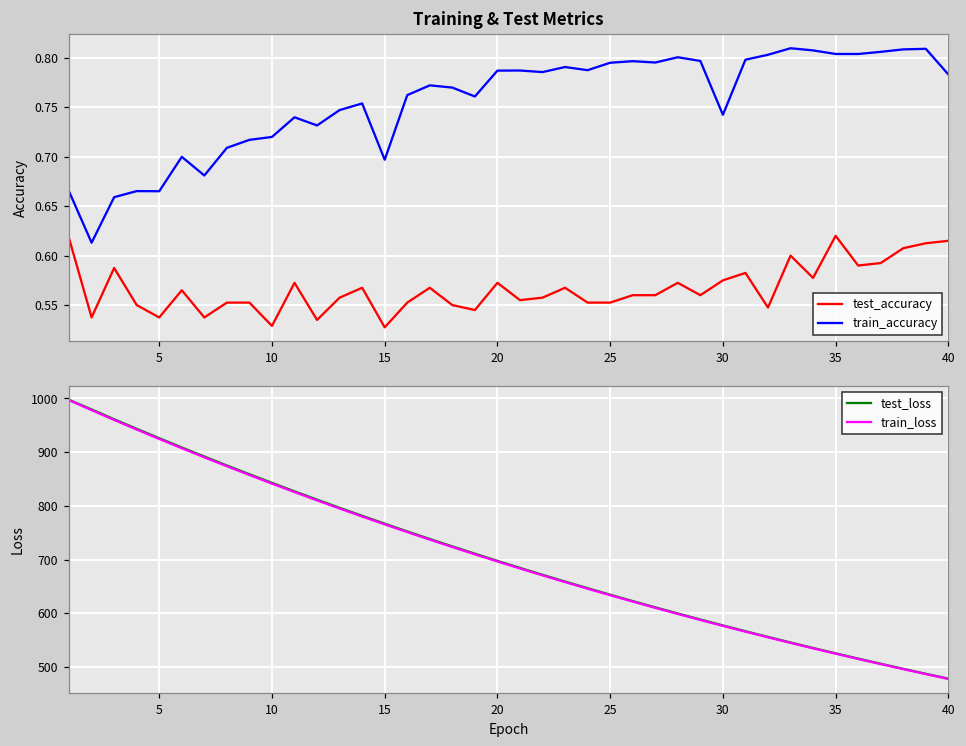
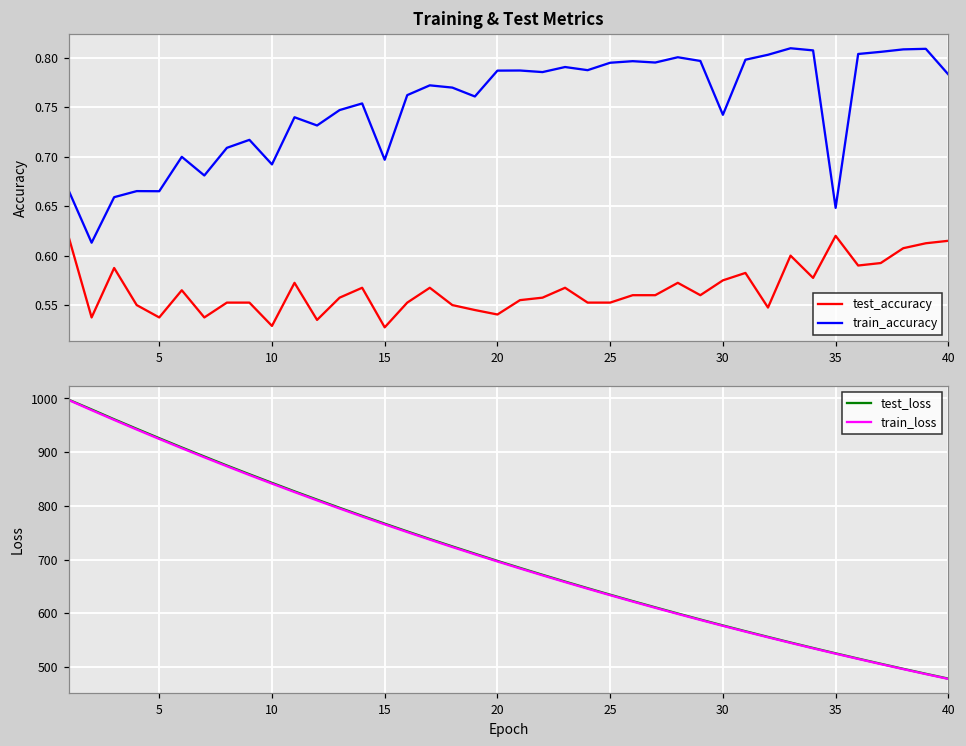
Training & Test Metrics, train_accuracy, 10: 0.72 -> 0.69
Training & Test Metrics, test_accuracy, 20: 0.57 -> 0.54
Training & Test Metrics, train_accuracy, 35: 0.80 -> 0.65
